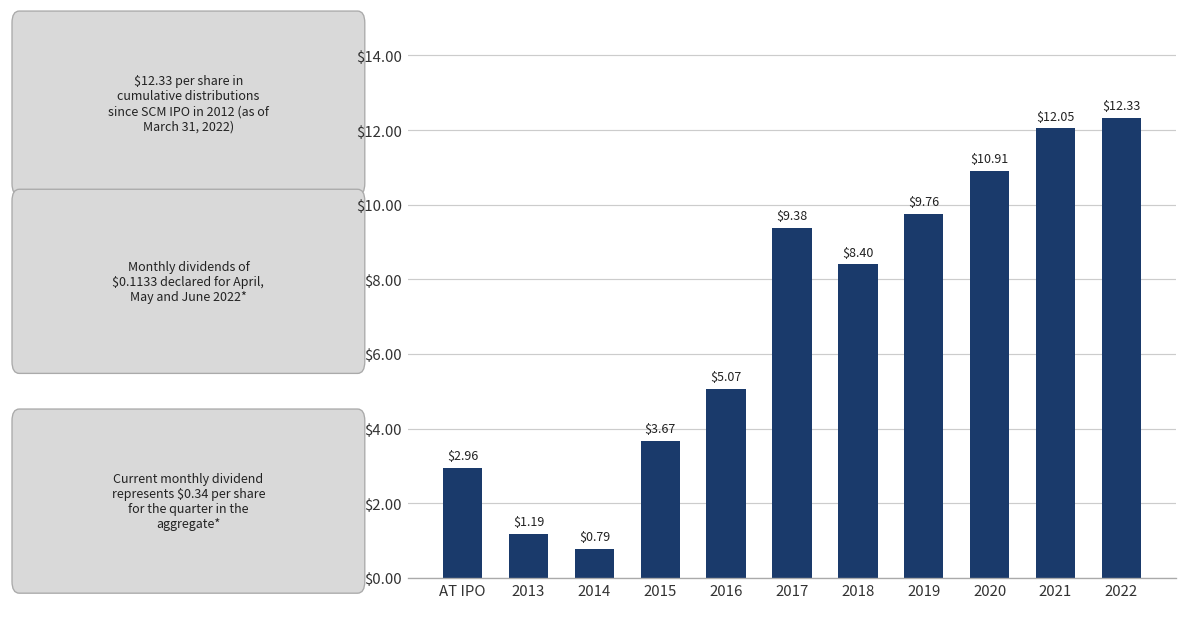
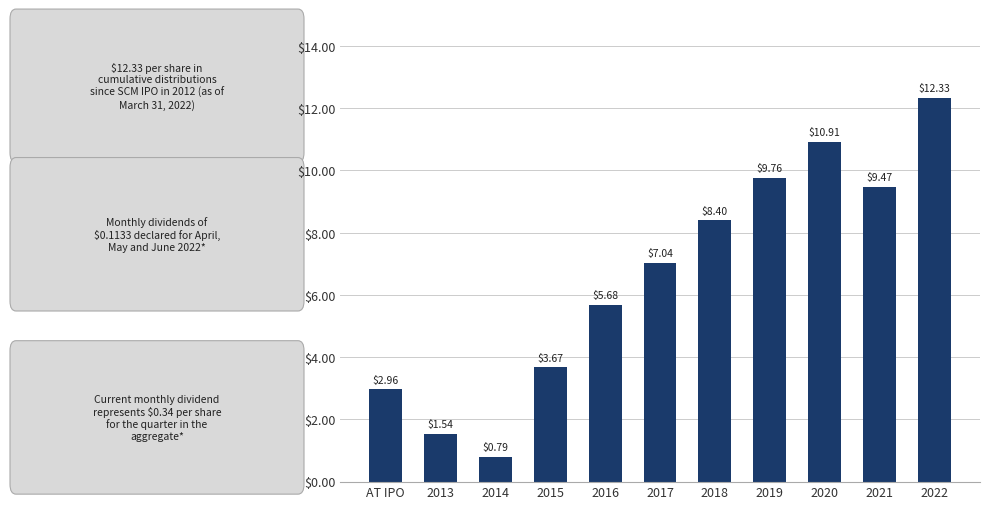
2013: $1.19 -> $1.54
2016: $5.07 -> $5.68
2017: $9.38 -> $7.04
2021: $12.05 -> $9.47
